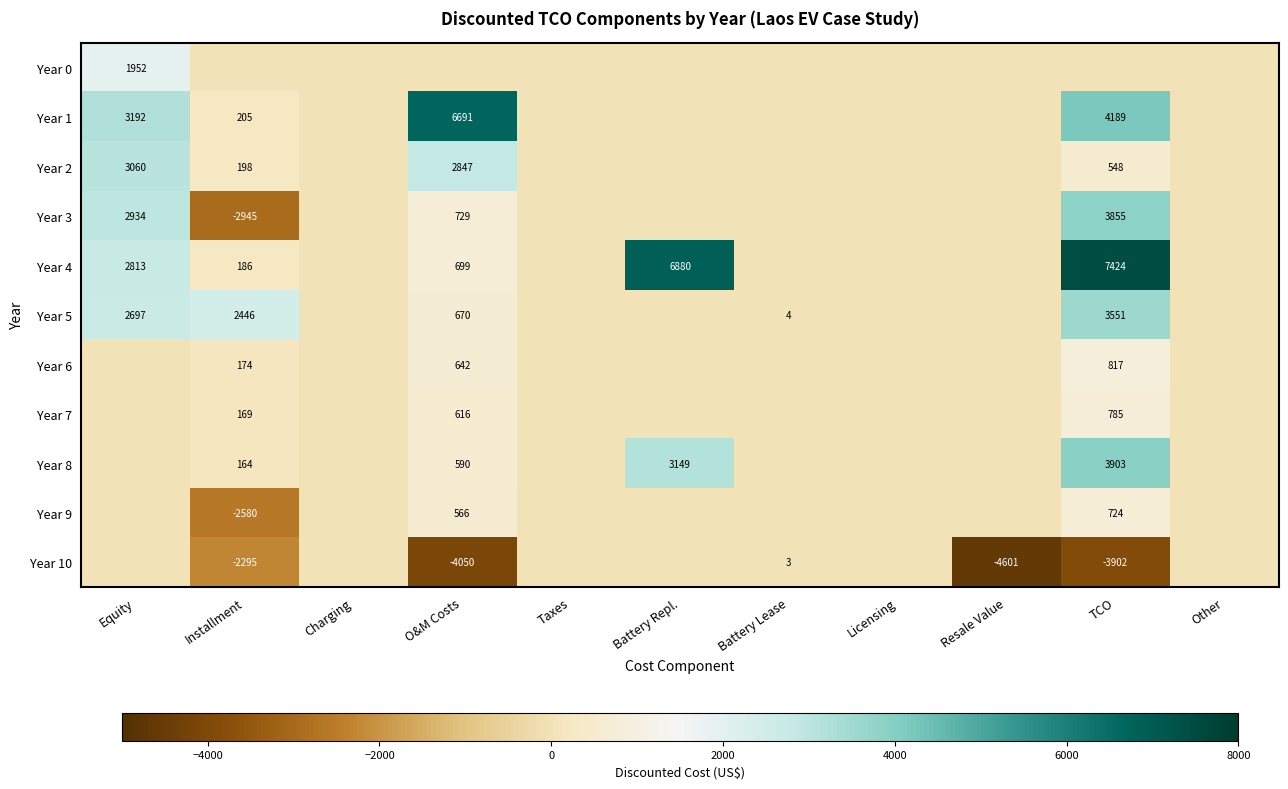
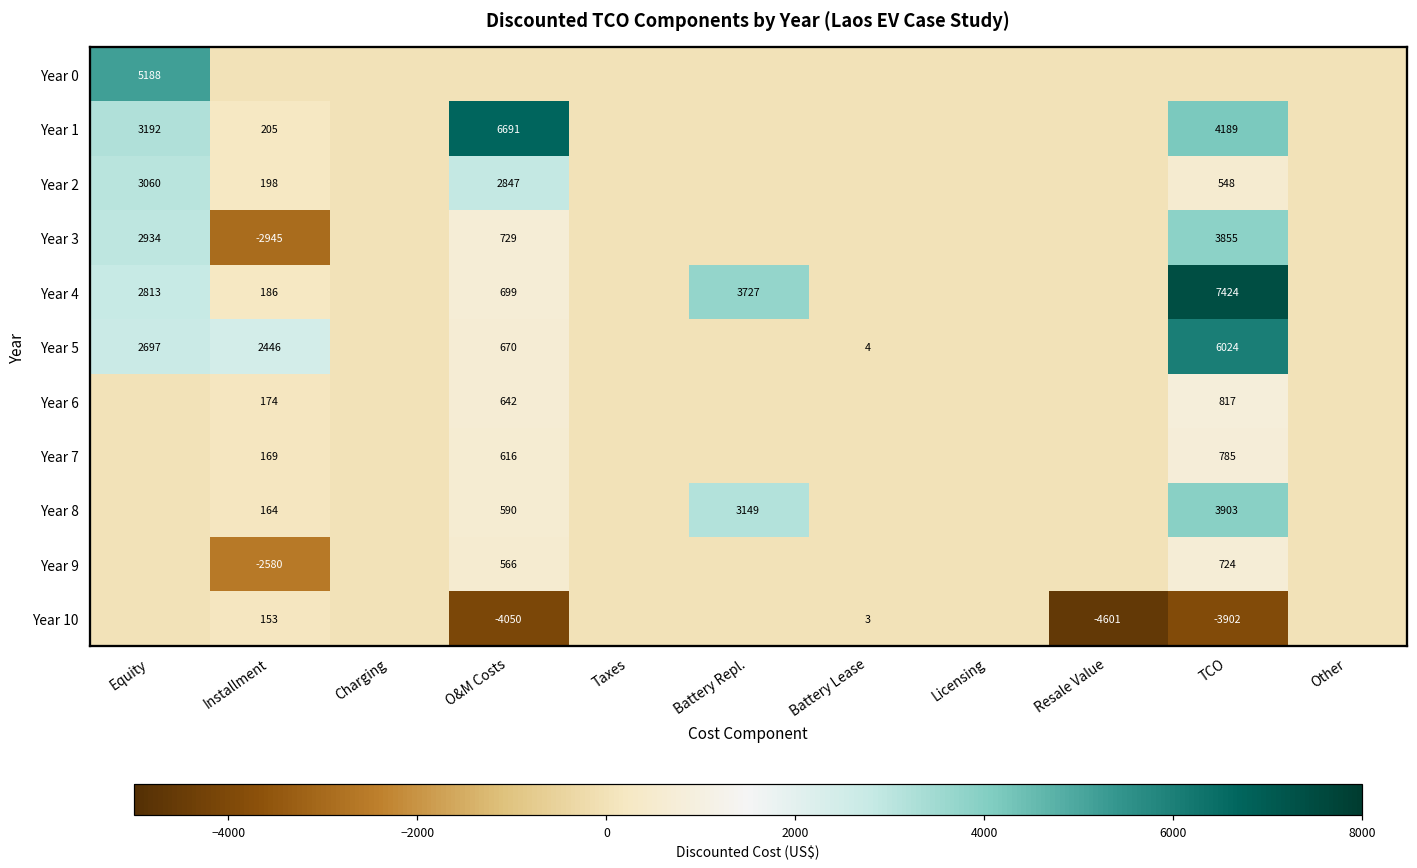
Year 0, Equity: 1952 -> 5188
Year 4, Battery Repl.: 6880 -> 3727
Year 5, TCO: 3551 -> 6024
Year 10, Installment: -2295 -> 153
